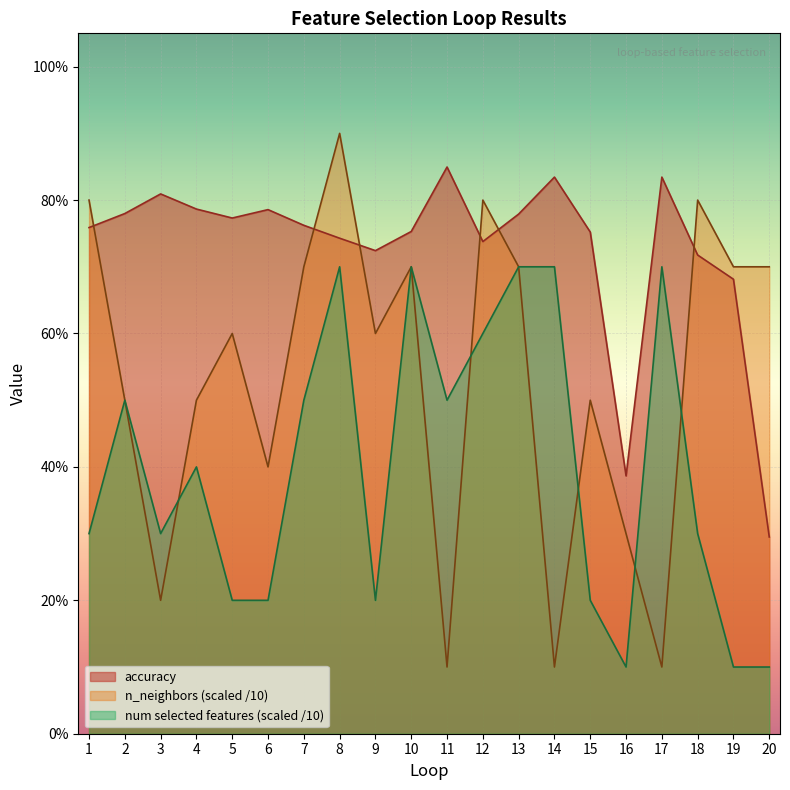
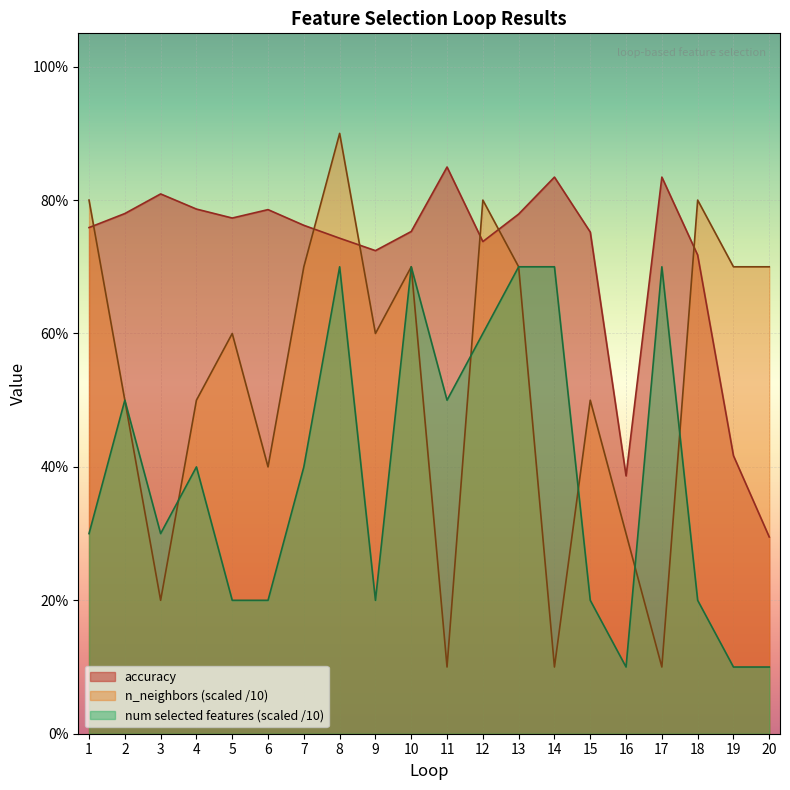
num selected features (scaled /10), 7: 50% -> 40%
num selected features (scaled /10), 18: 30% -> 20%
accuracy, 19: 68% -> 42%
